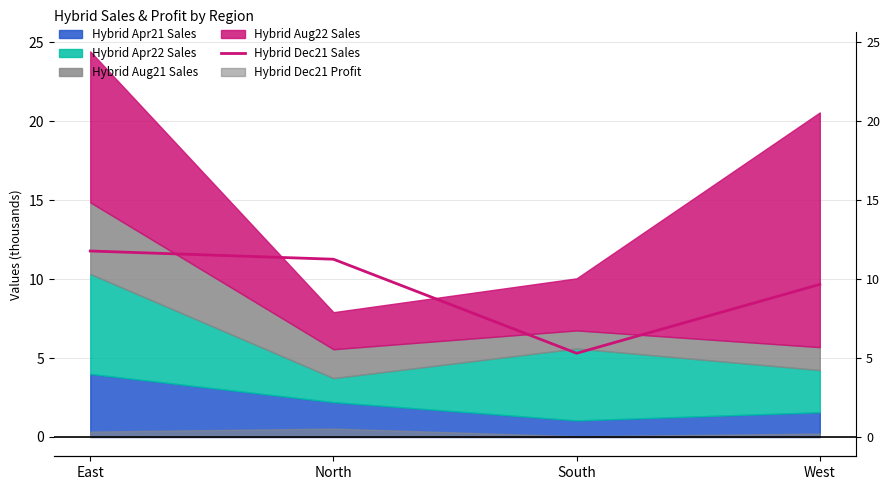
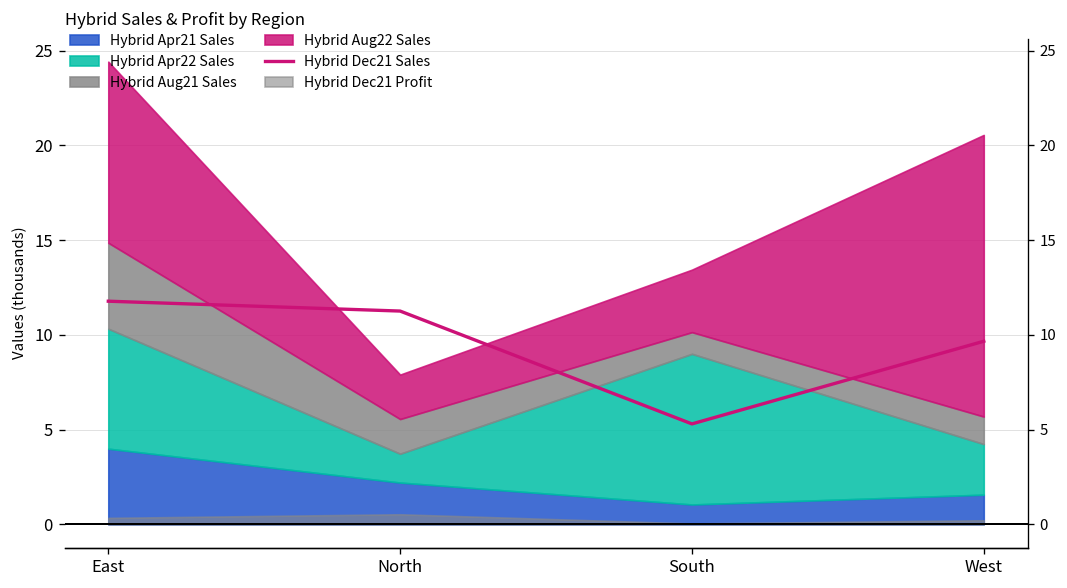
Hybrid Apr22 Sales, South: 4.6 -> 7.9
